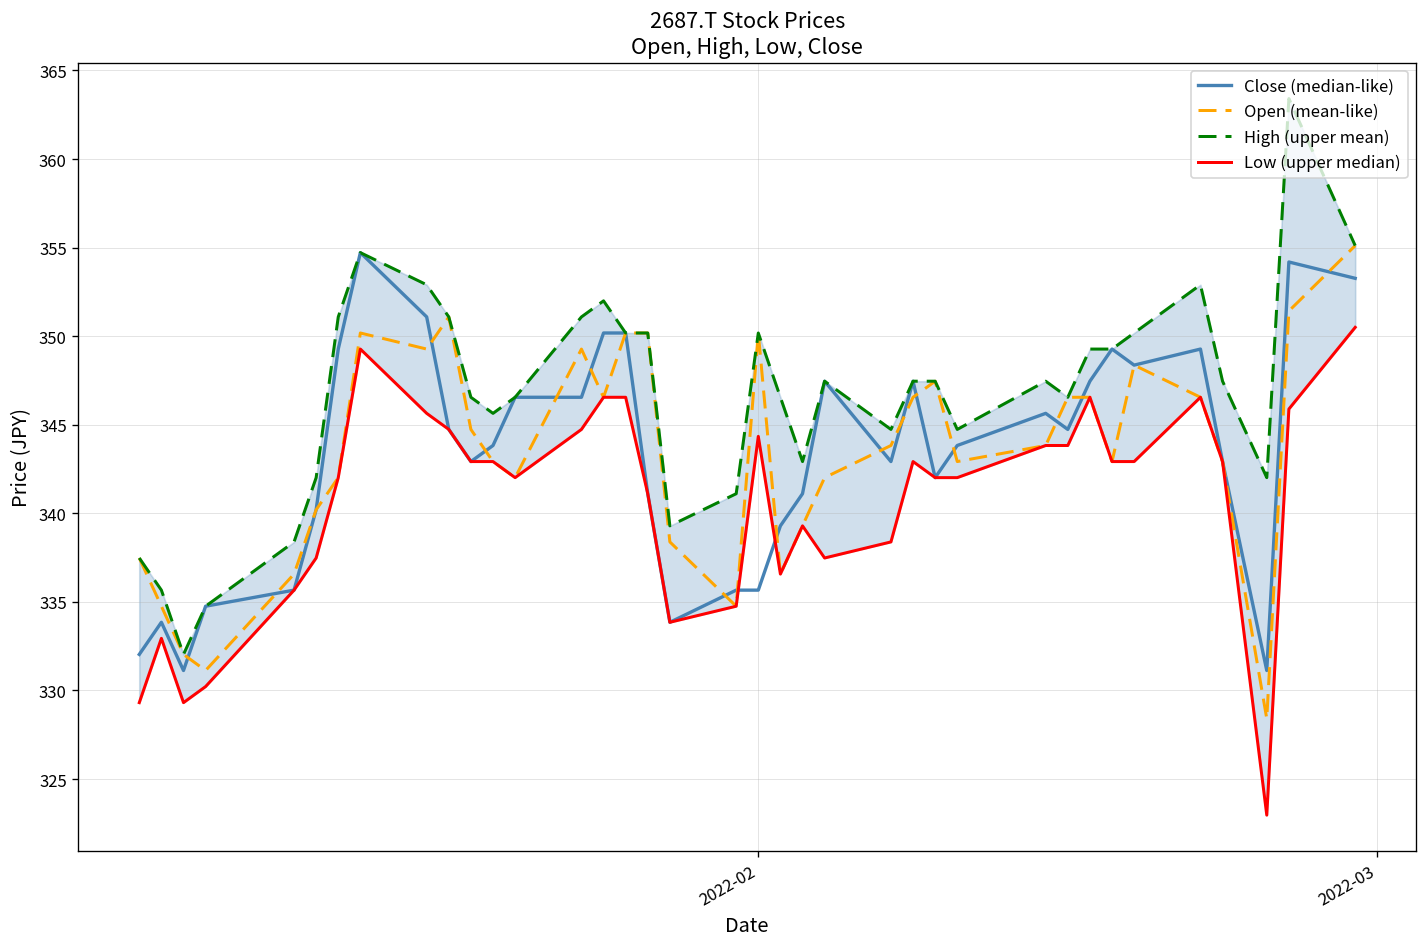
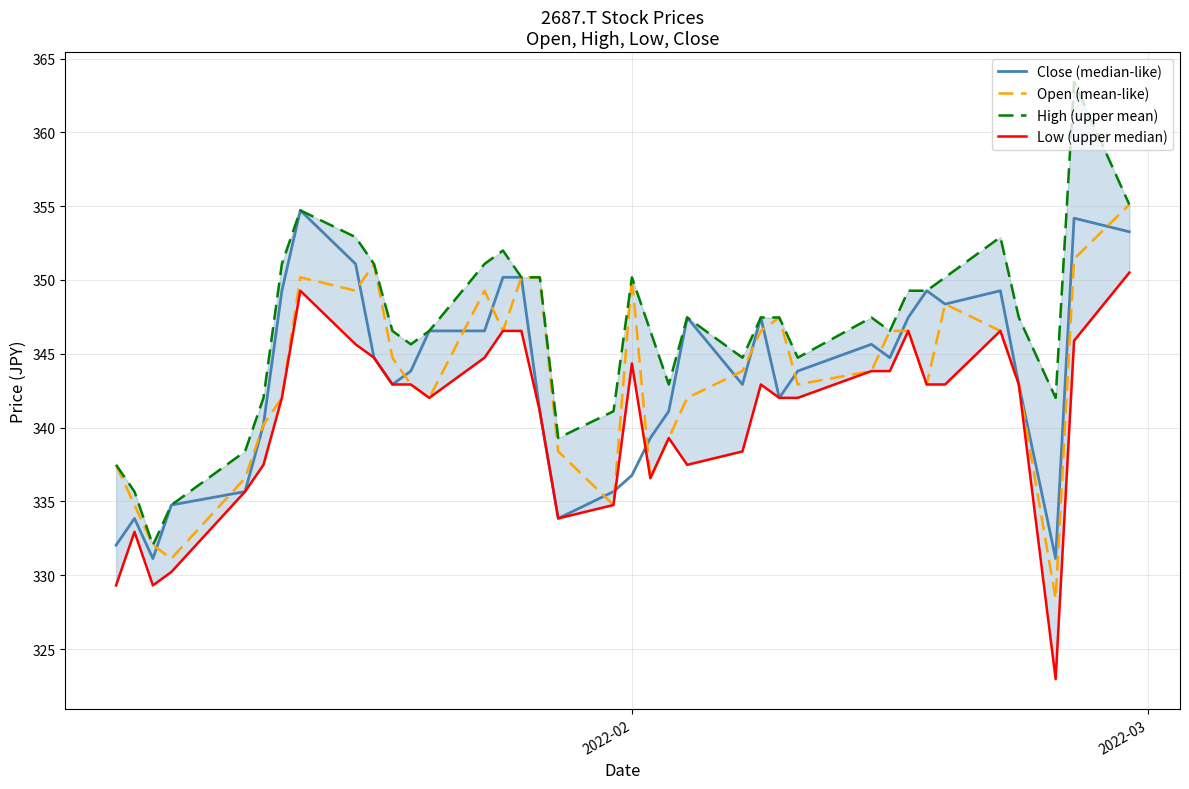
Close (median-like), 2022-02: 335.7 -> 336.8
